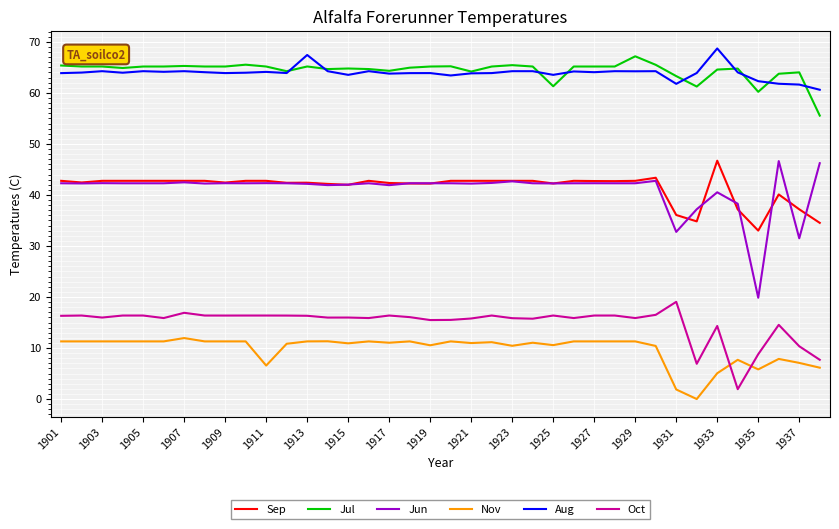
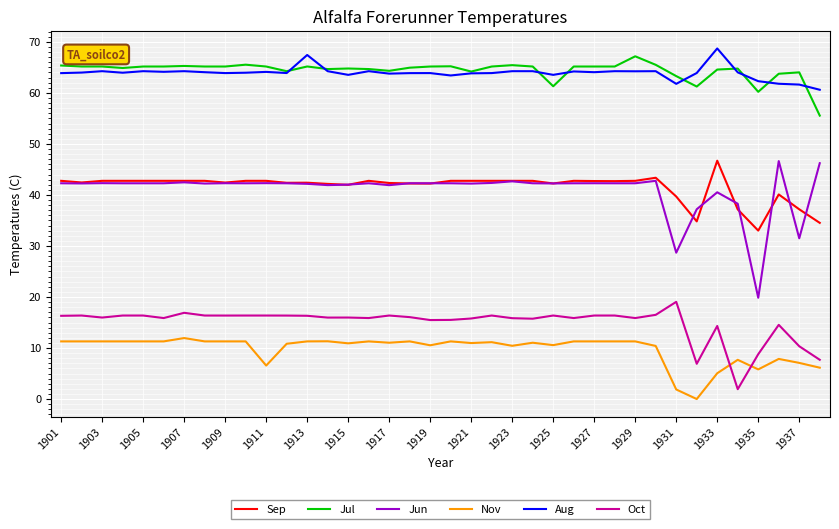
Sep, 1931: 36 -> 40
Jun, 1931: 33 -> 29
